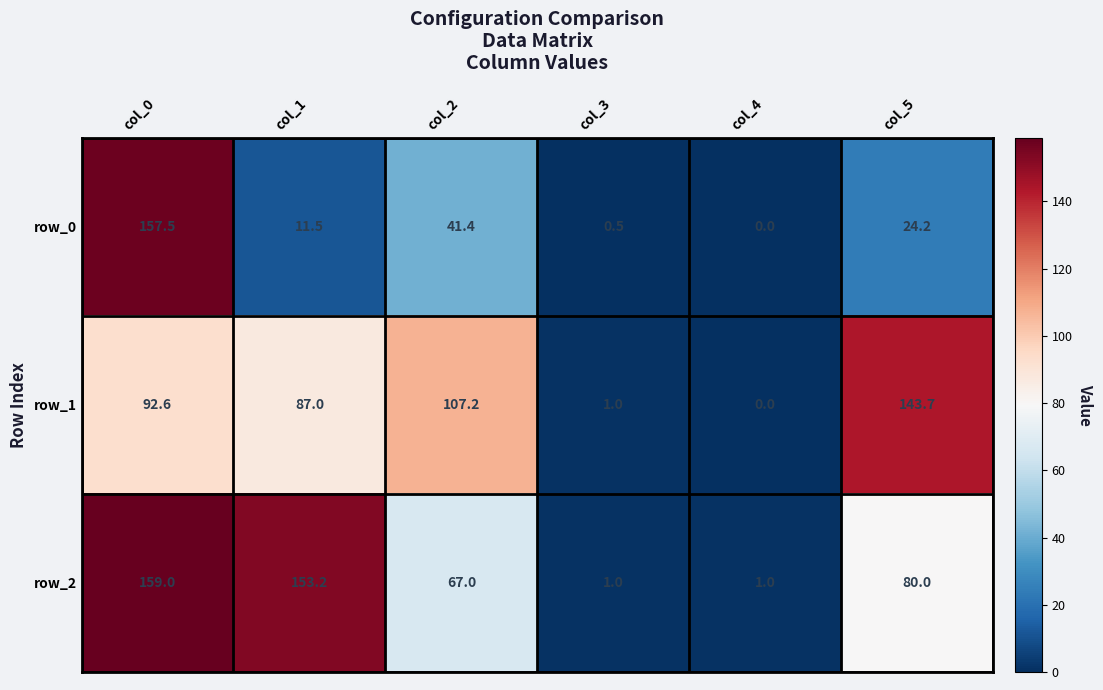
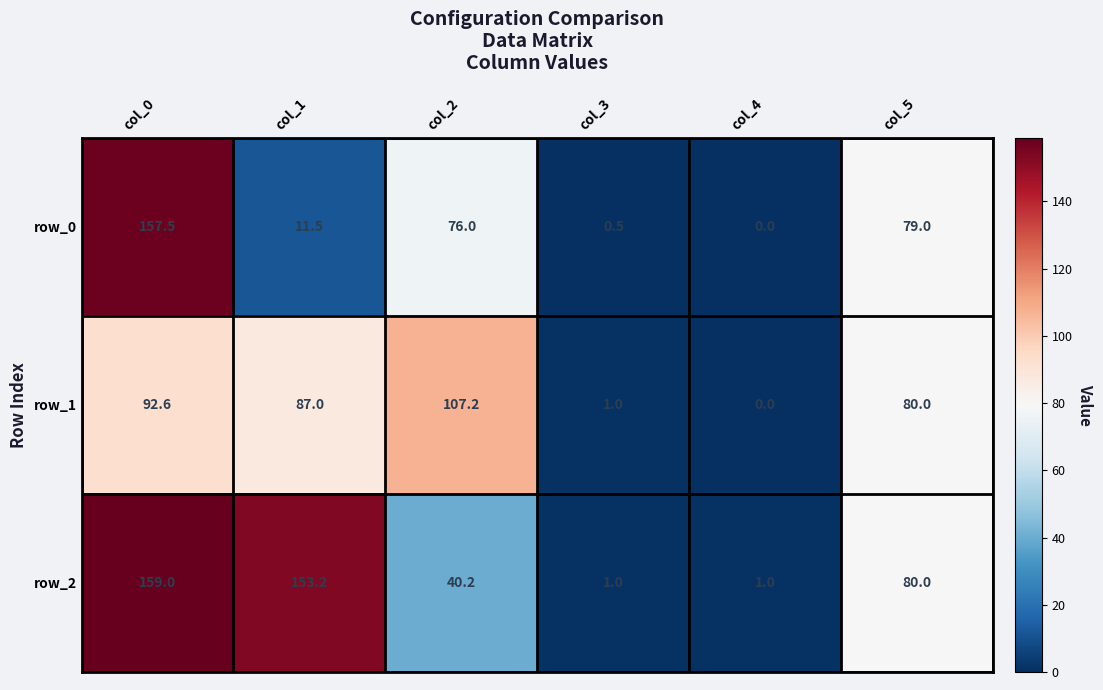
row_0, col_2: 41.4 -> 76.0
row_0, col_5: 24.2 -> 79.0
row_1, col_5: 143.7 -> 80.0
row_2, col_2: 67.0 -> 40.2
